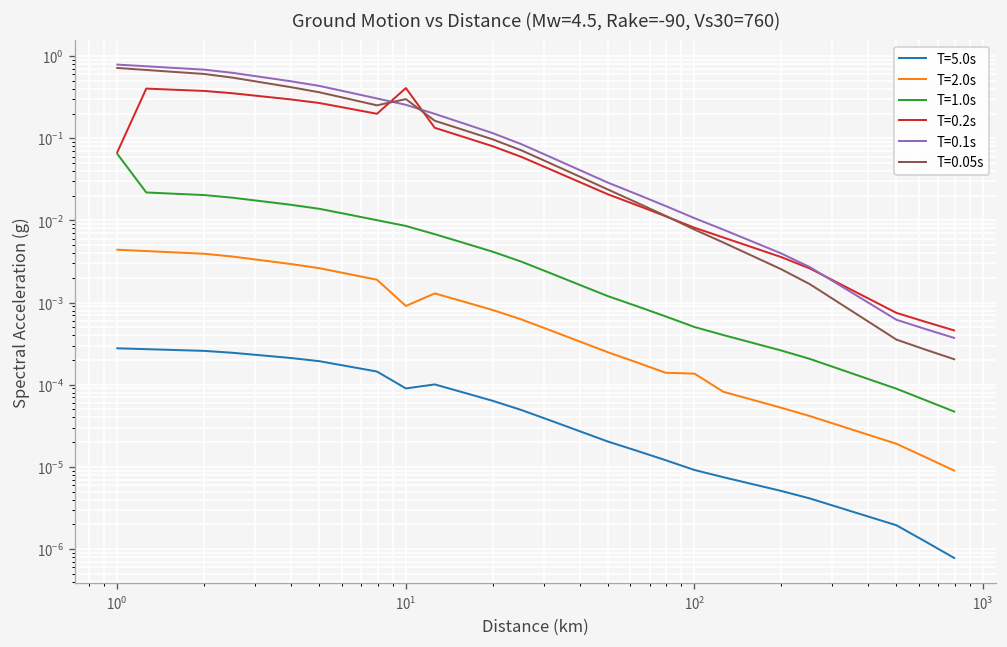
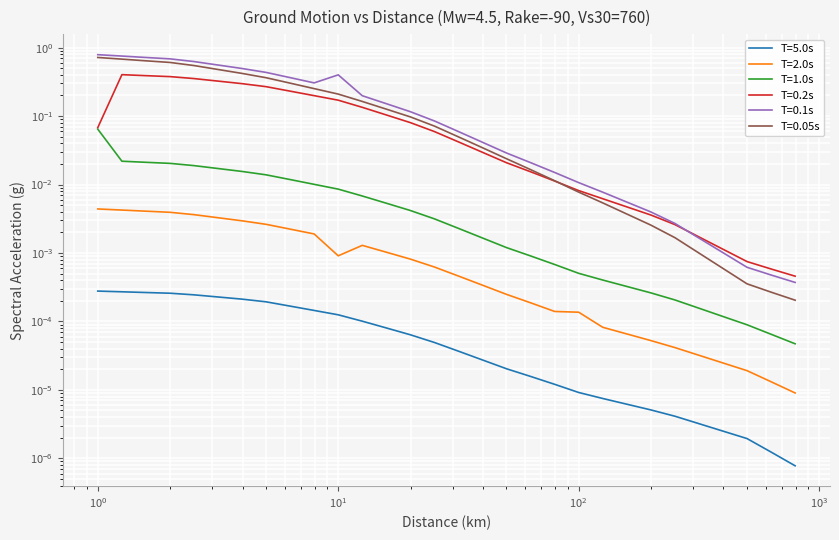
T=5.0s, 10^1: 0.00009 -> 0.00013
T=0.2s, 10^1: 0.4 -> 0.17
T=0.1s, 10^1: 0.26 -> 0.4
T=0.05s, 10^1: 0.3 -> 0.21
